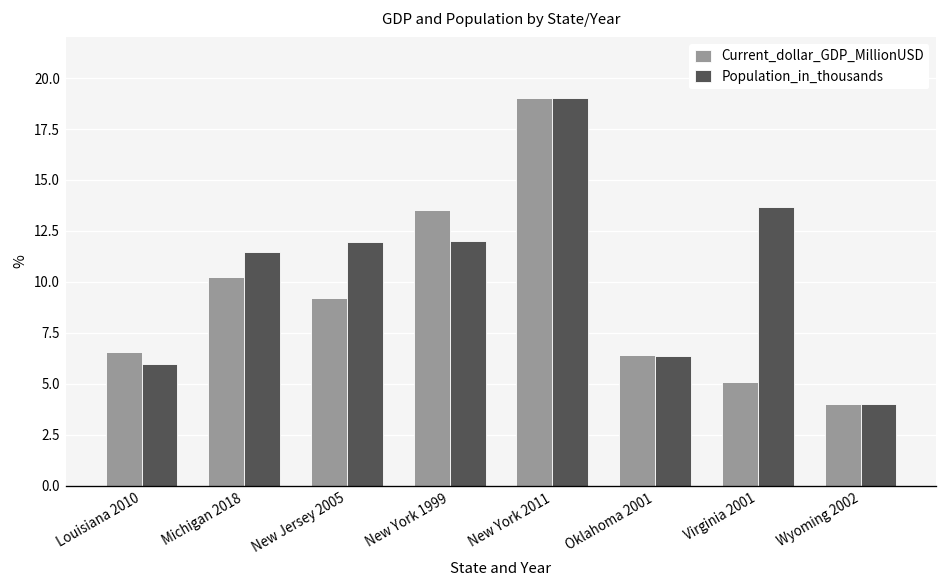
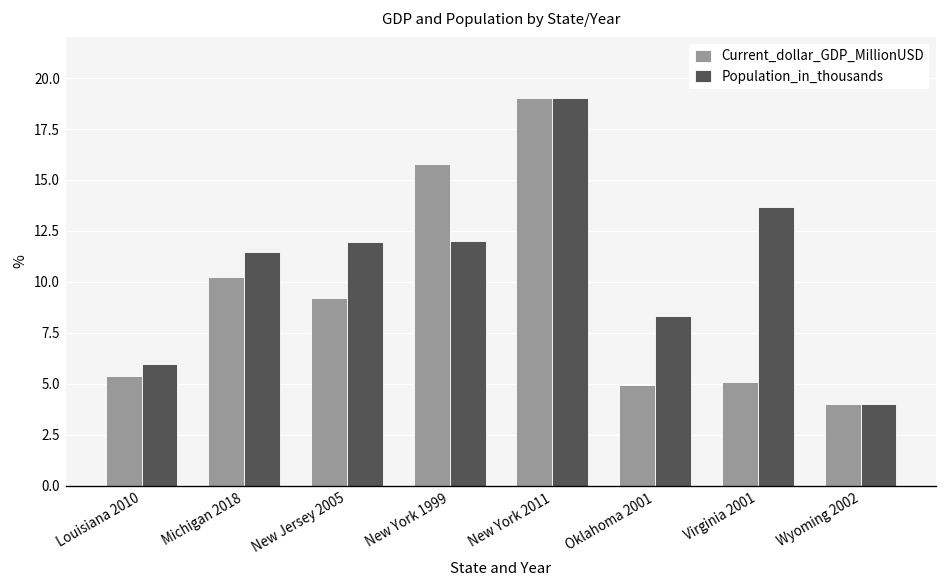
Current_dollar_GDP_MillionUSD, Louisiana 2010: 6.5 -> 5.4
Current_dollar_GDP_MillionUSD, New York 1999: 13.5 -> 15.8
Current_dollar_GDP_MillionUSD, Oklahoma 2001: 6.4 -> 5.0
Population_in_thousands, Oklahoma 2001: 6.3 -> 8.3
